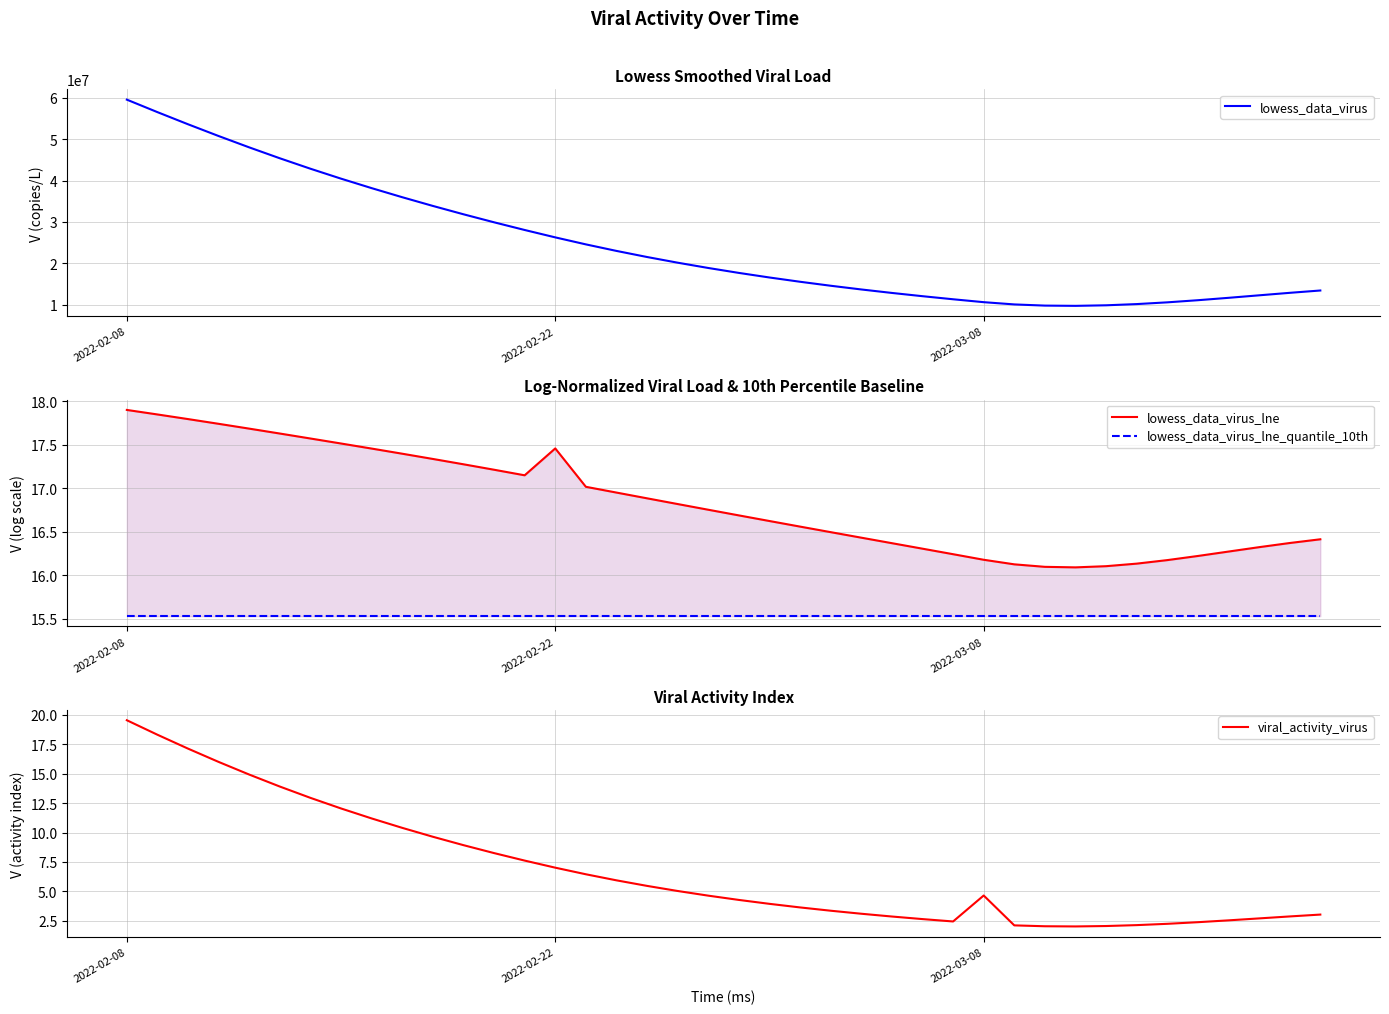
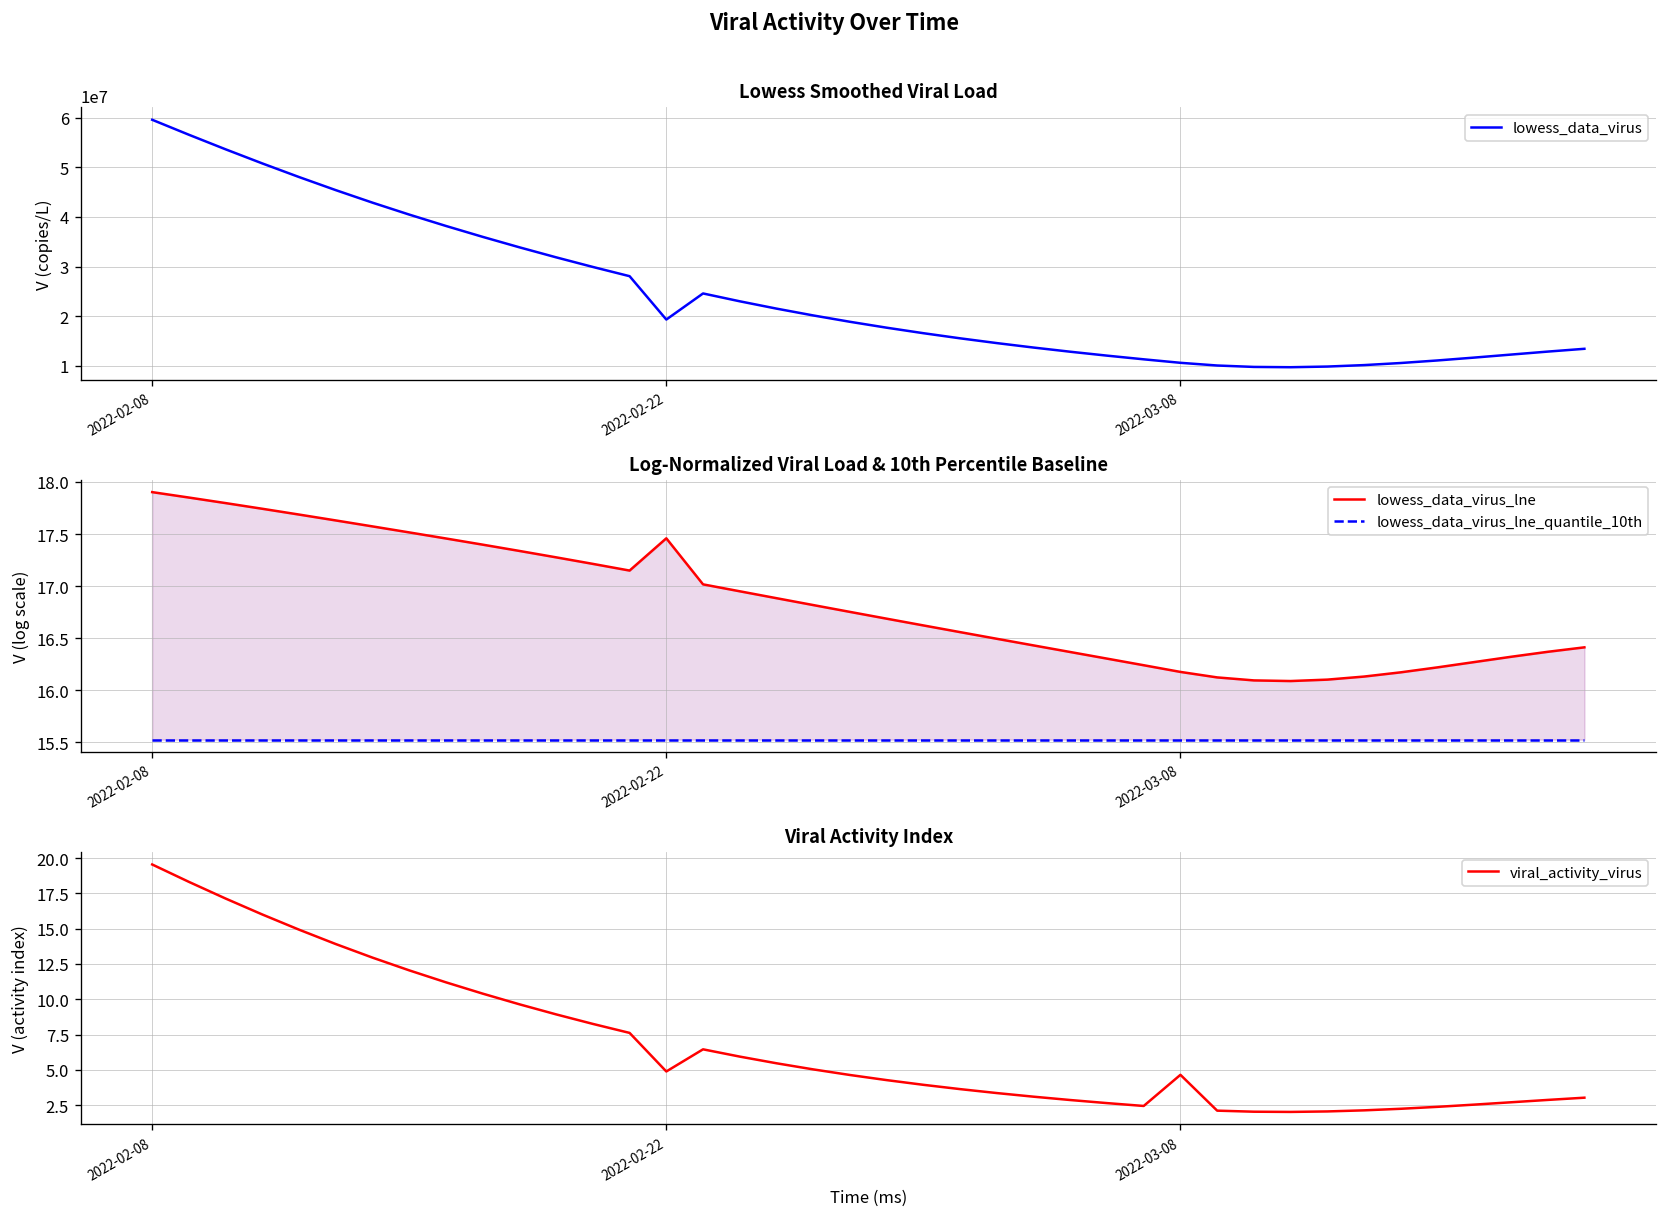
Lowess Smoothed Viral Load, 2022-02-22: 26000000 -> 19000000
Viral Activity Index, 2022-02-22: 7.0 -> 4.9
